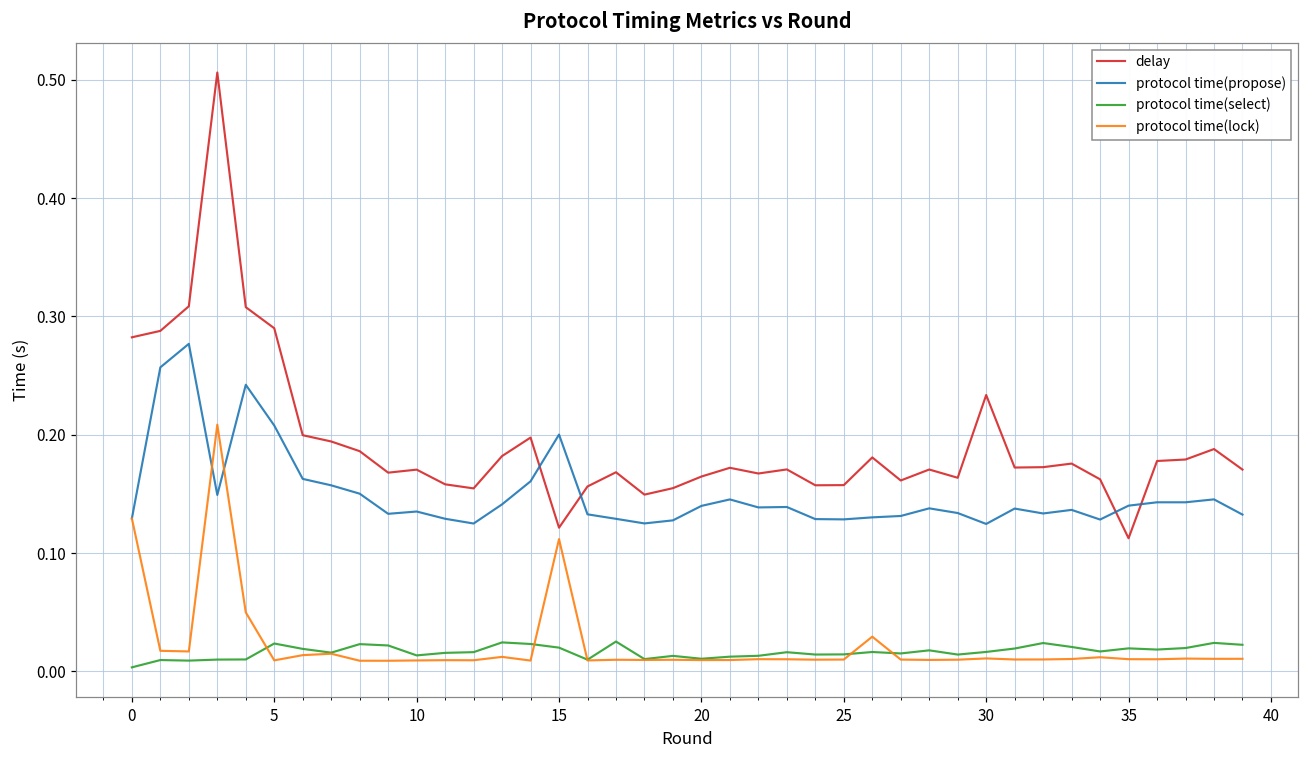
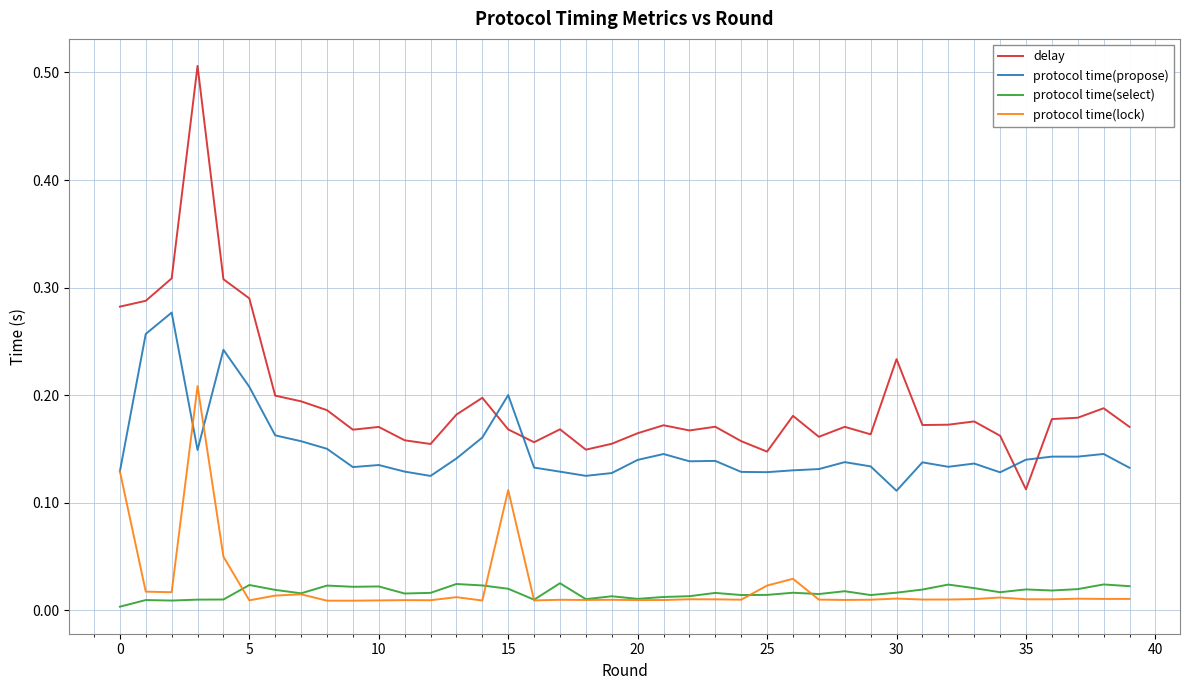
protocol time(select), 10: 0.013 -> 0.022
delay, 15: 0.121 -> 0.168
delay, 25: 0.157 -> 0.148
protocol time(lock), 25: 0.010 -> 0.023
protocol time(propose), 30: 0.125 -> 0.111
